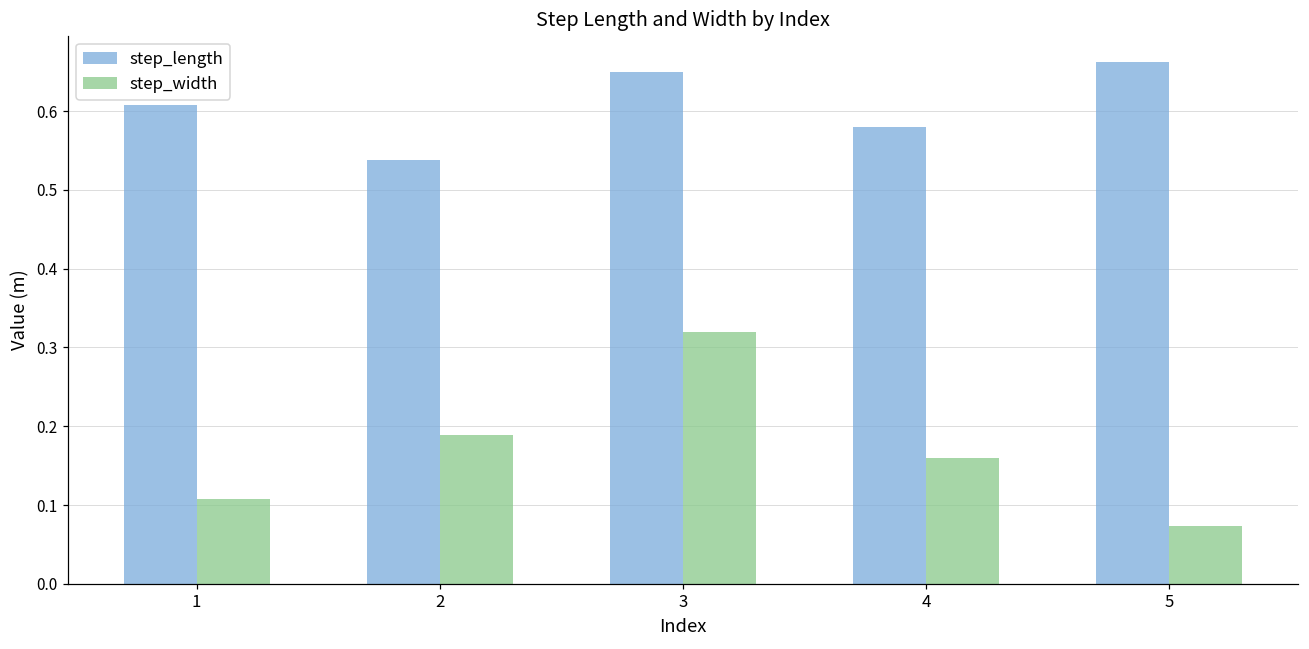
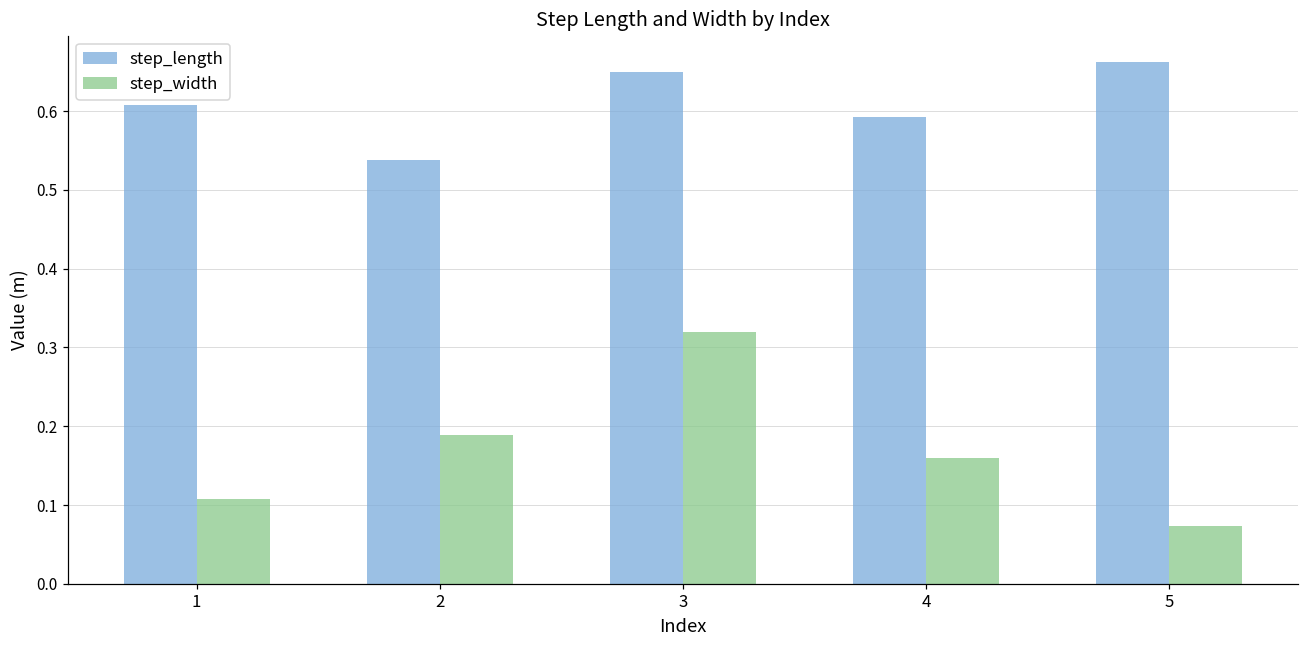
step_length, 4: 0.58 -> 0.59
